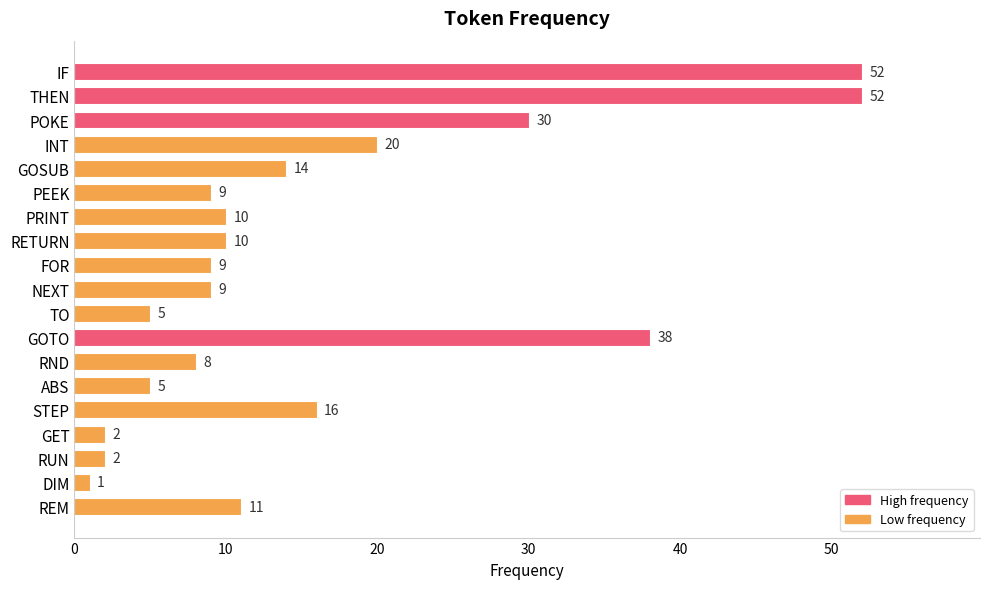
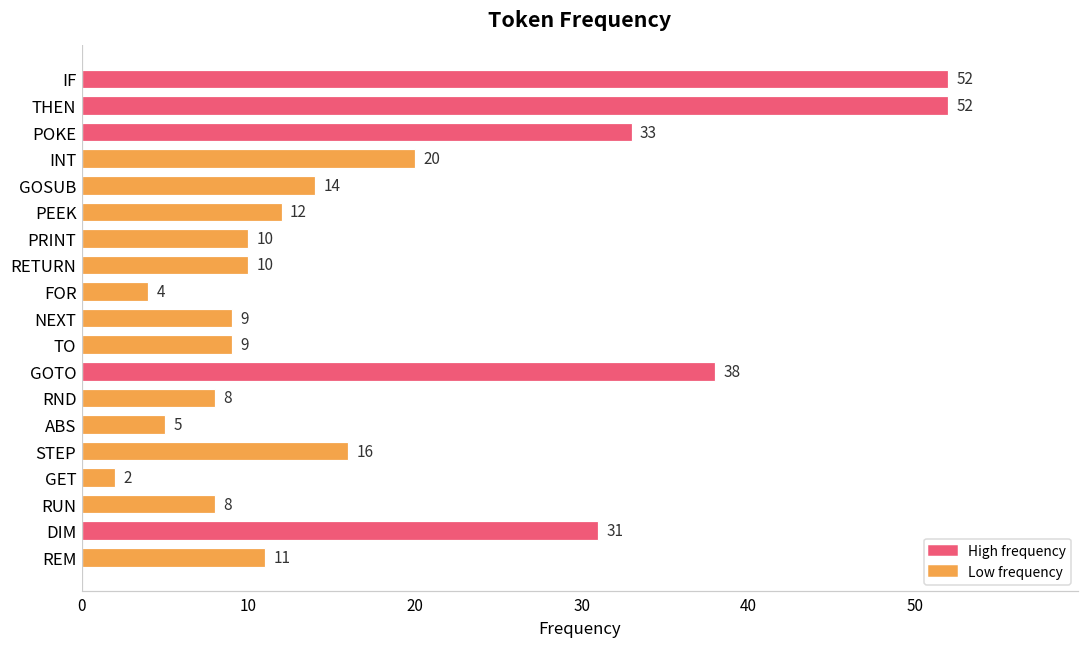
POKE: 30 -> 33
PEEK: 9 -> 12
FOR: 9 -> 4
TO: 5 -> 9
RUN: 2 -> 8
DIM: 1 -> 31
